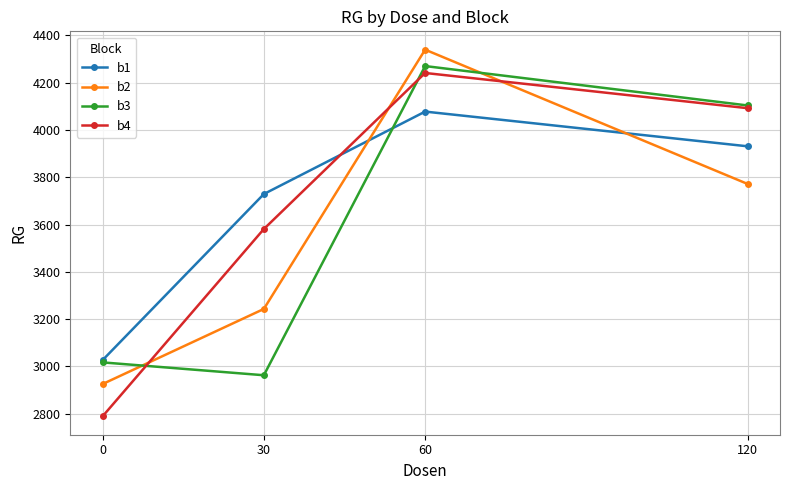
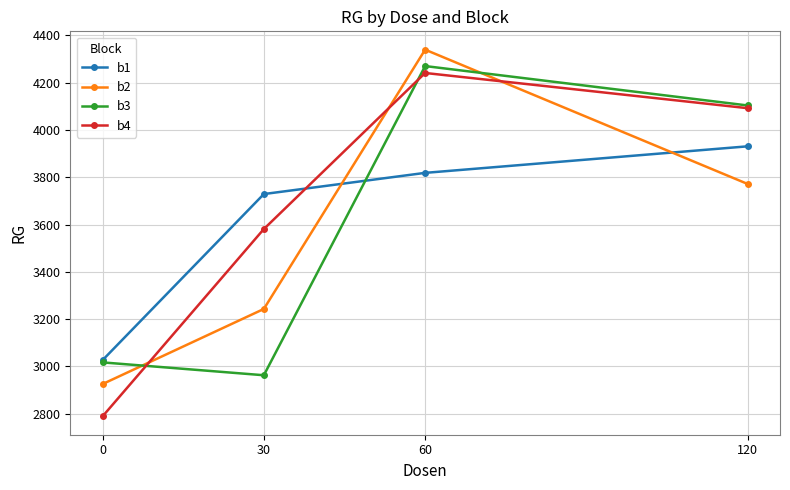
b1, 60: 4080 -> 3820
